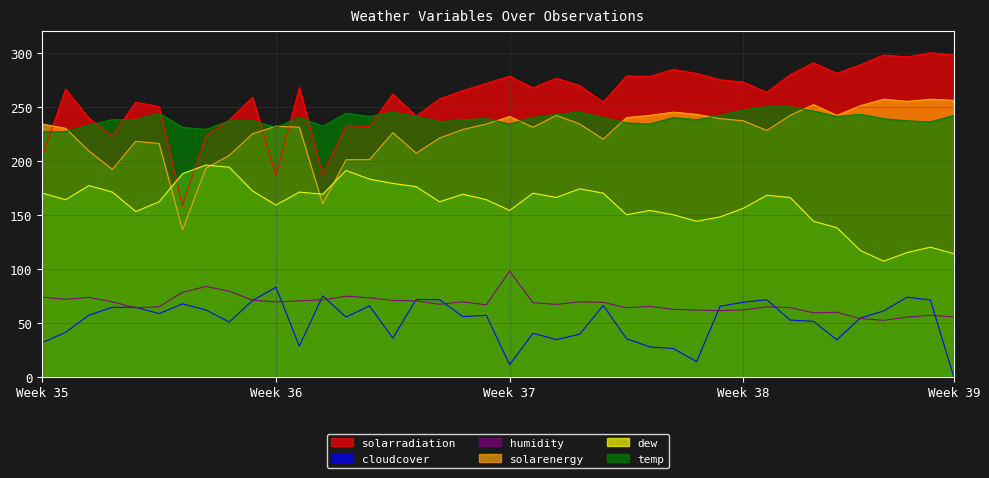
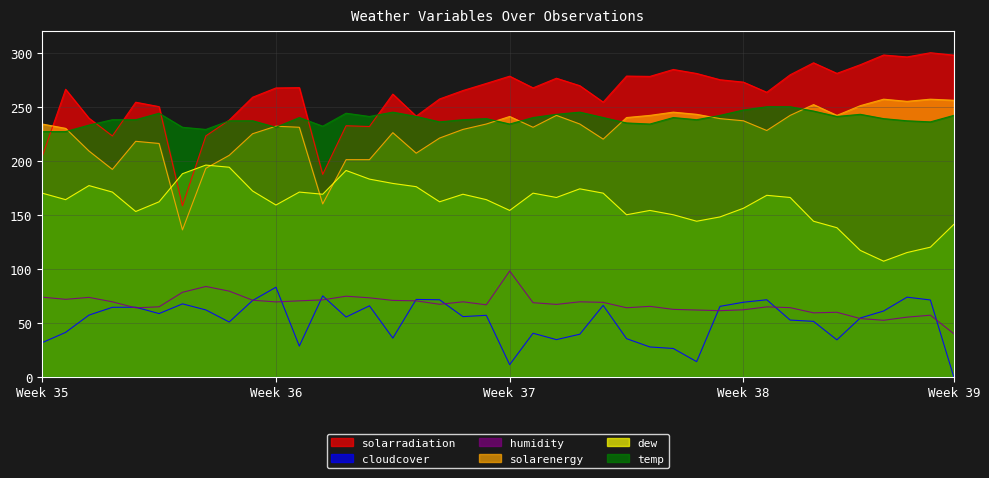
solarradiation, Week 36: 186 -> 267
humidity, Week 39: 55 -> 40
dew, Week 39: 114 -> 141
